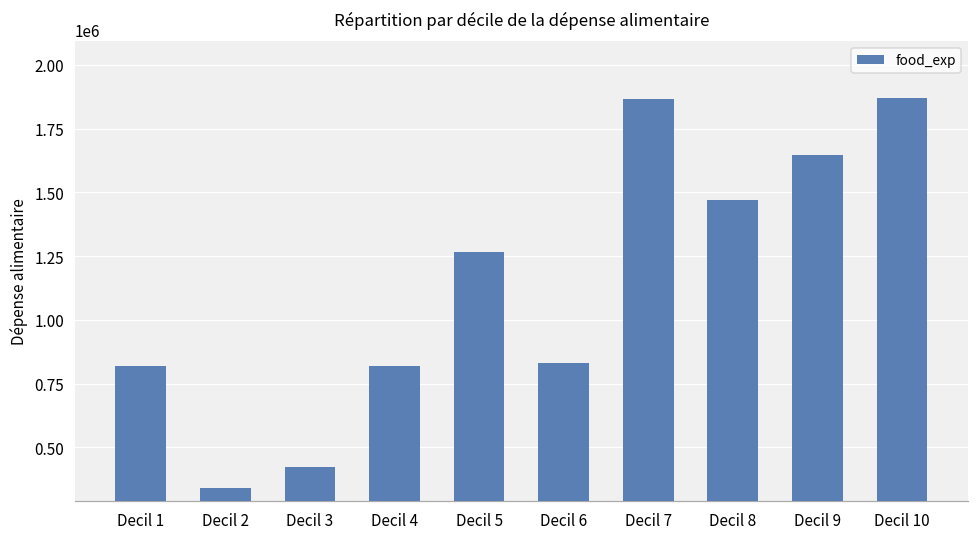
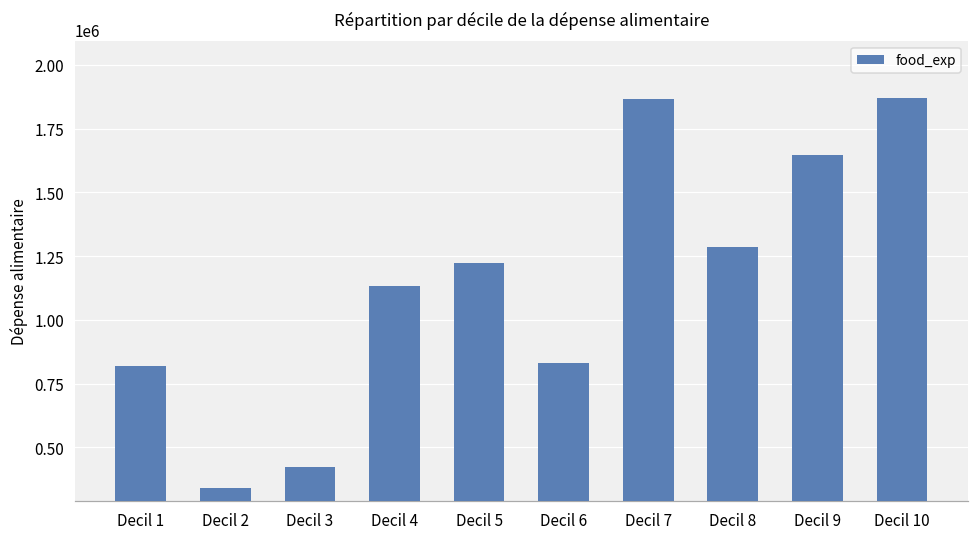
Decil 4: 820000 -> 1130000
Decil 5: 1270000 -> 1230000
Decil 8: 1470000 -> 1290000
